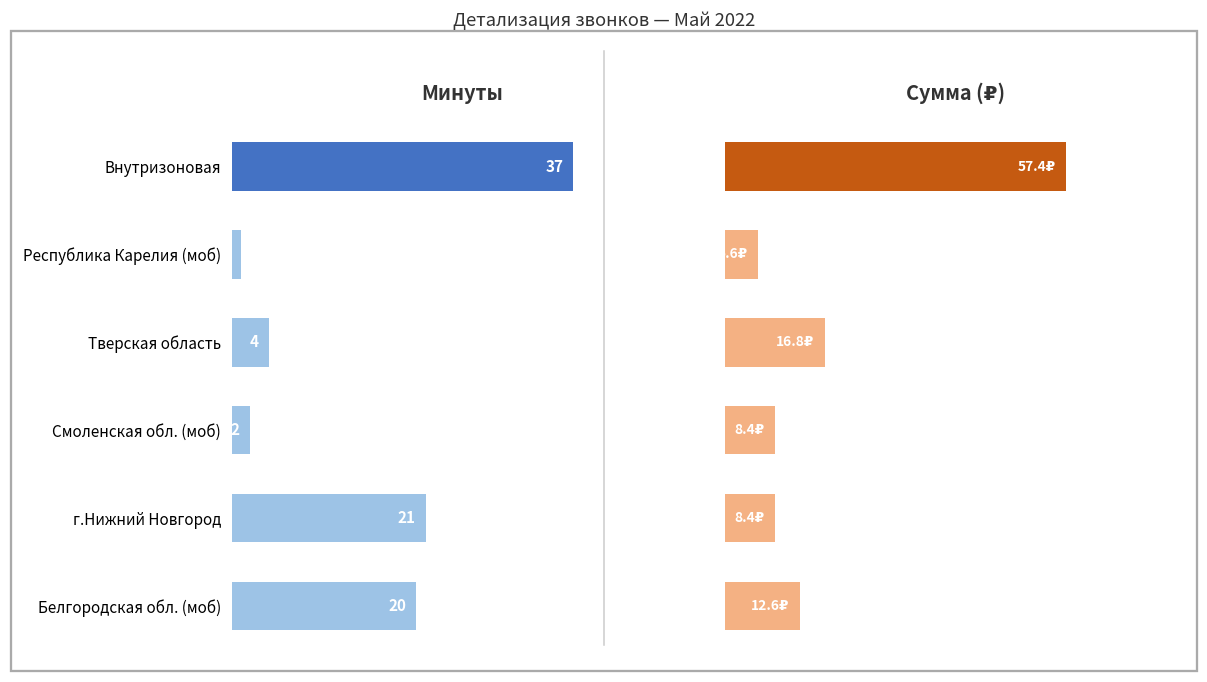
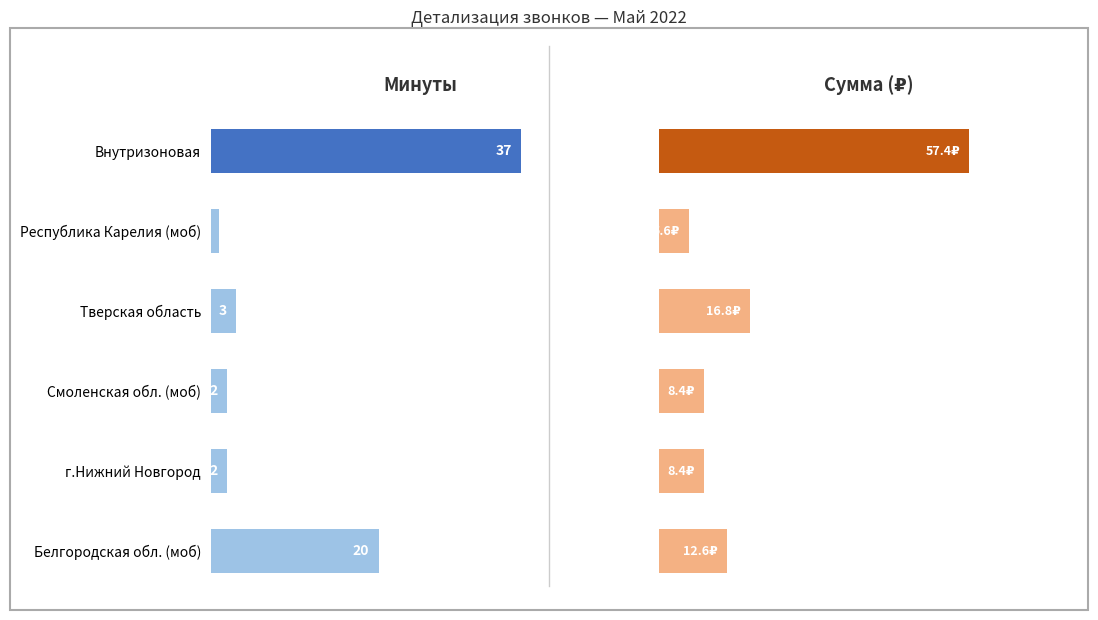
Минуты, Тверская область: 4 -> 3
Минуты, г.Нижний Новгород: 21 -> 2
